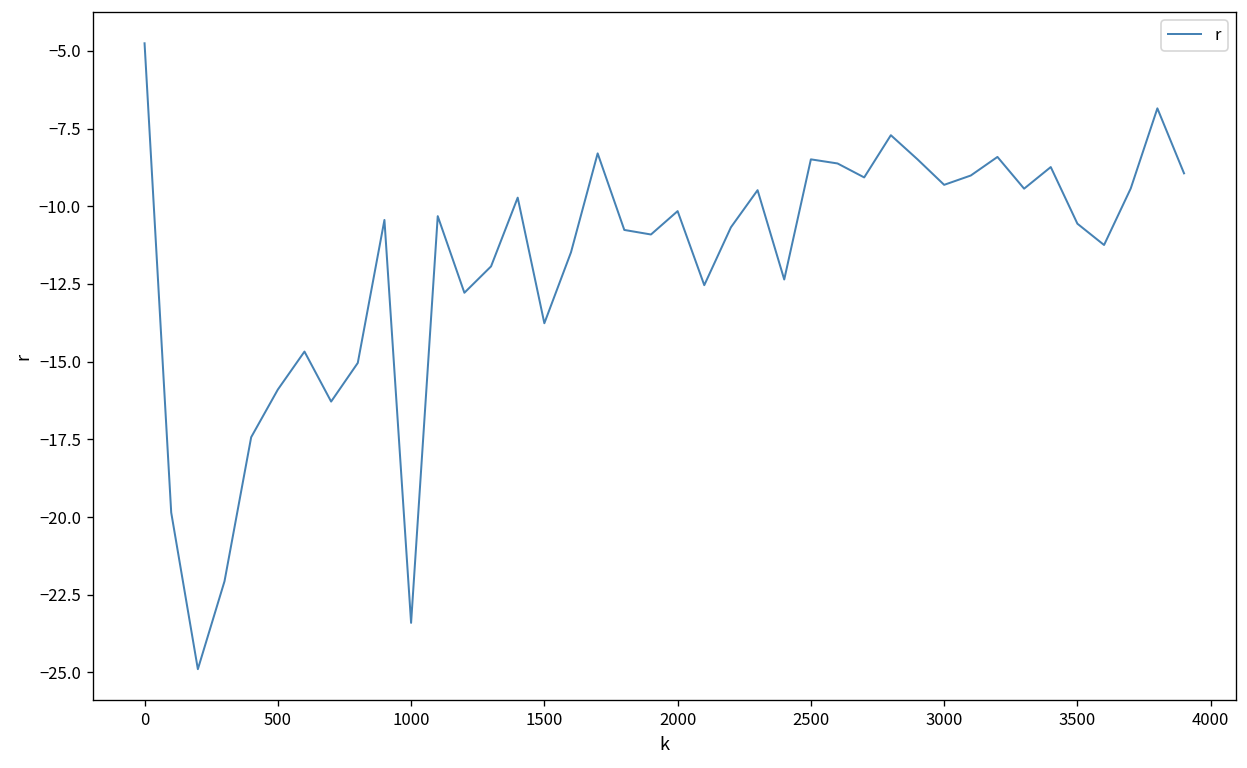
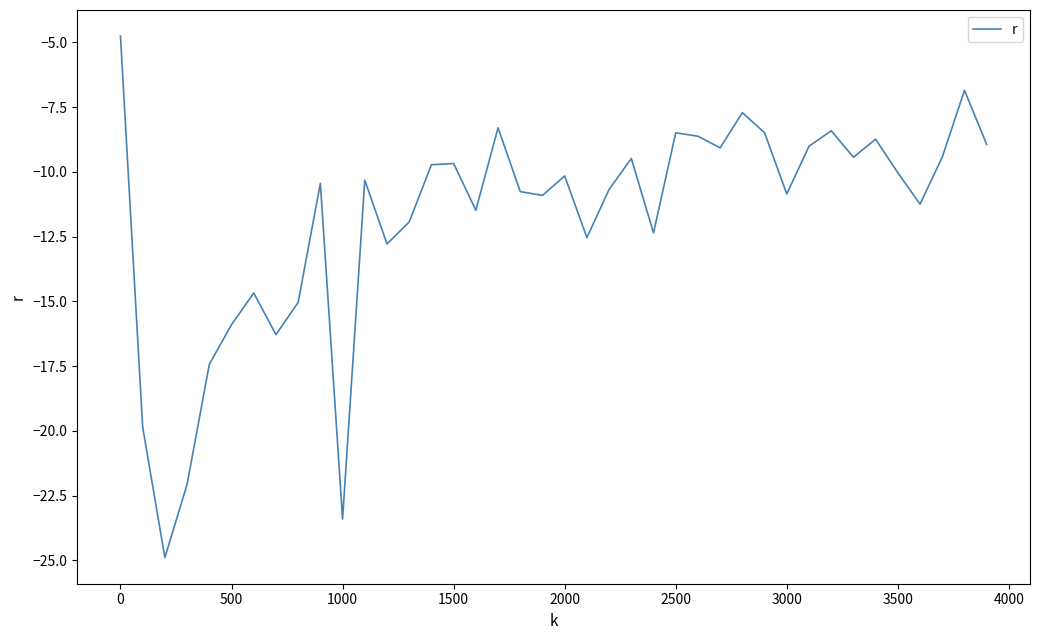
1500: -13.8 -> -9.7
3000: -9.3 -> -10.9
3500: -10.6 -> -10.0
